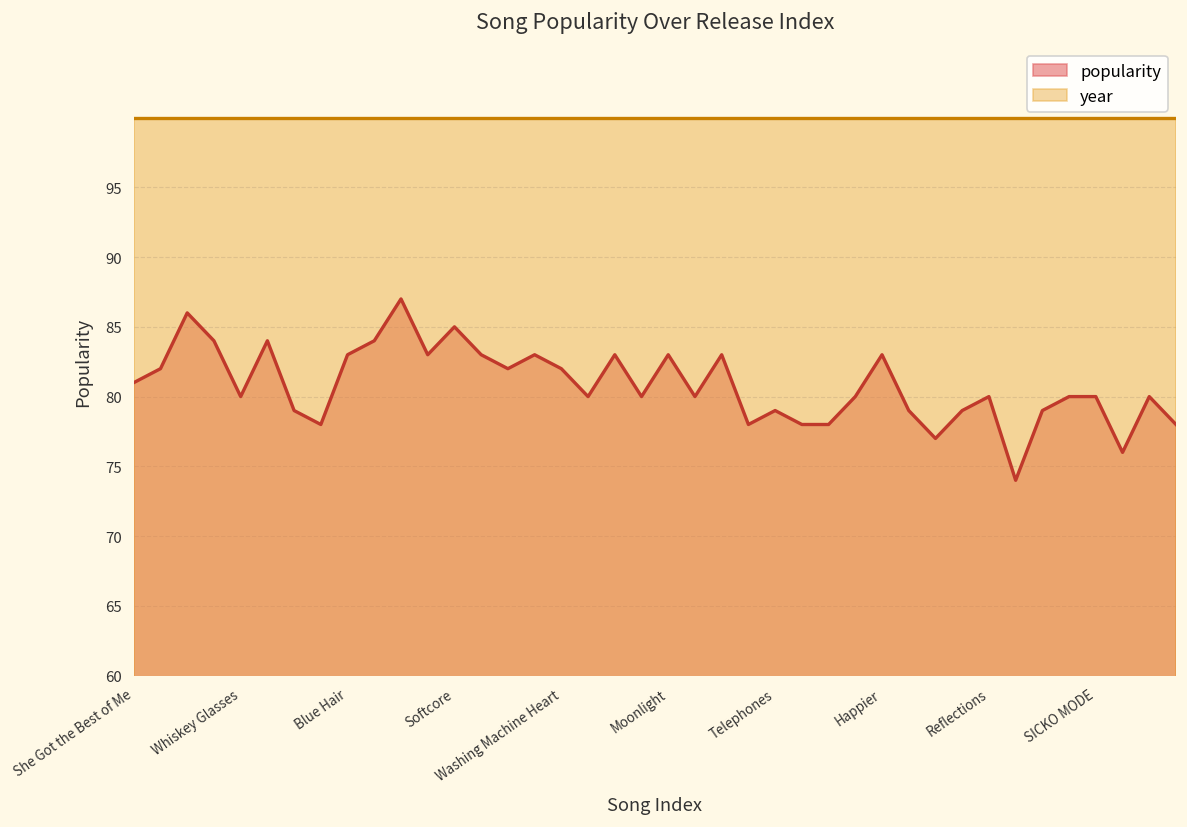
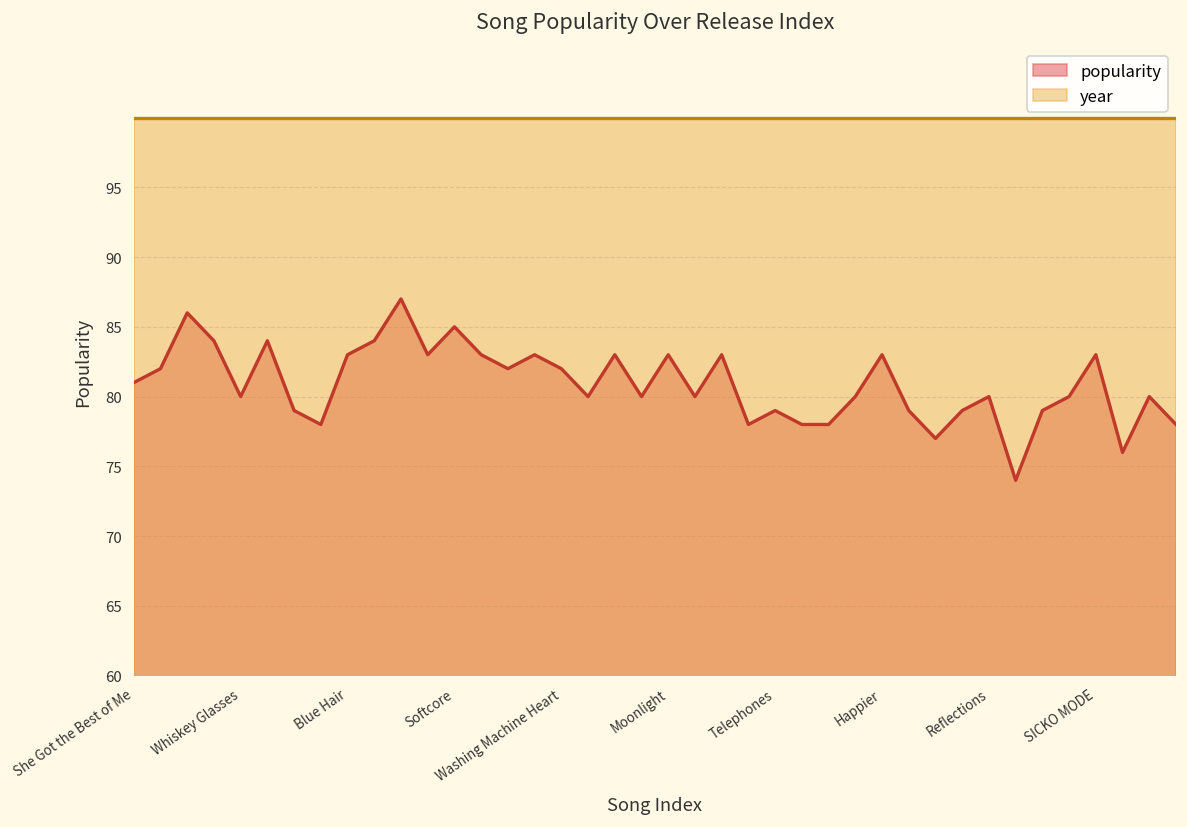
popularity, SICKO MODE: 80 -> 83
